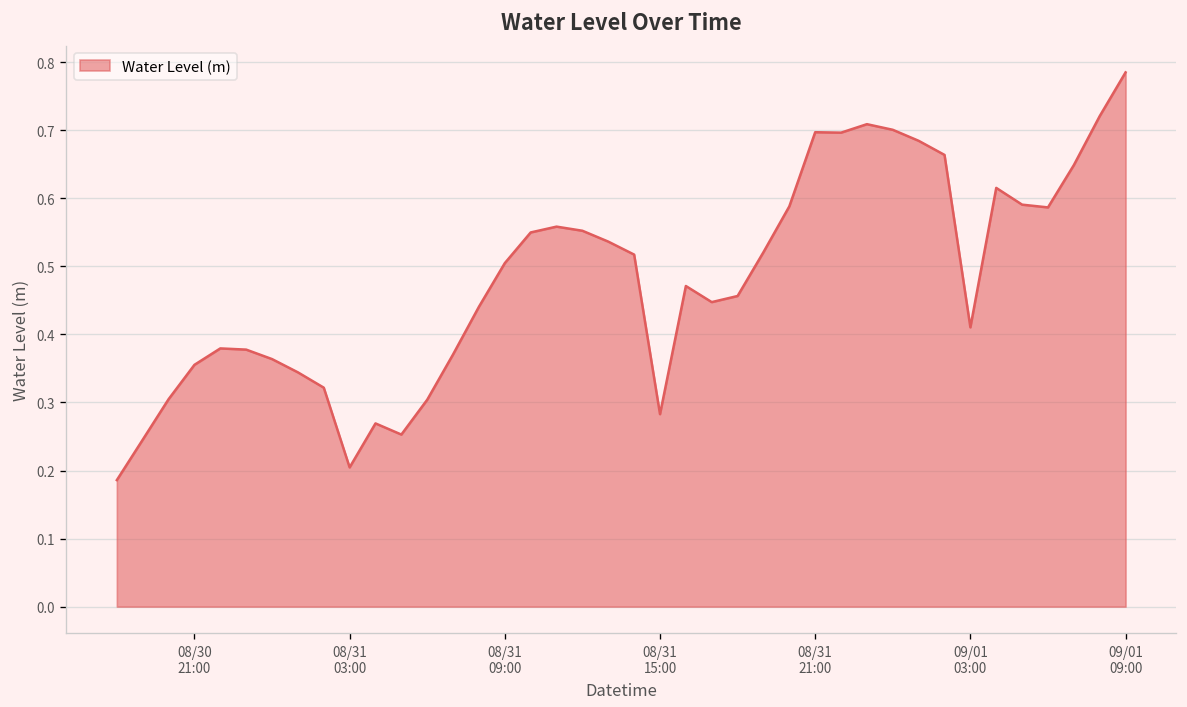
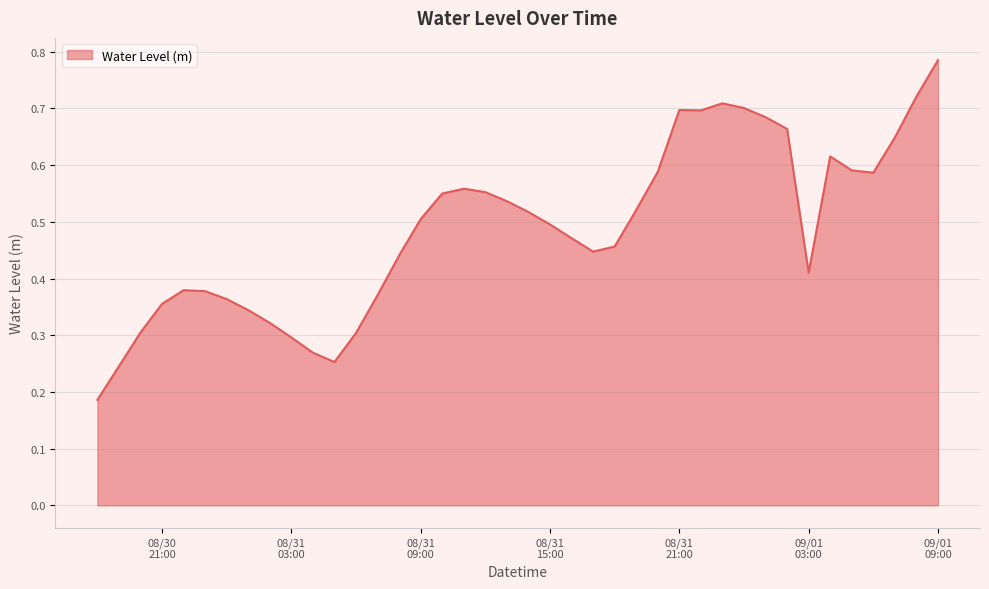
08/31 03:00: 0.20 -> 0.30
08/31 15:00: 0.28 -> 0.50
